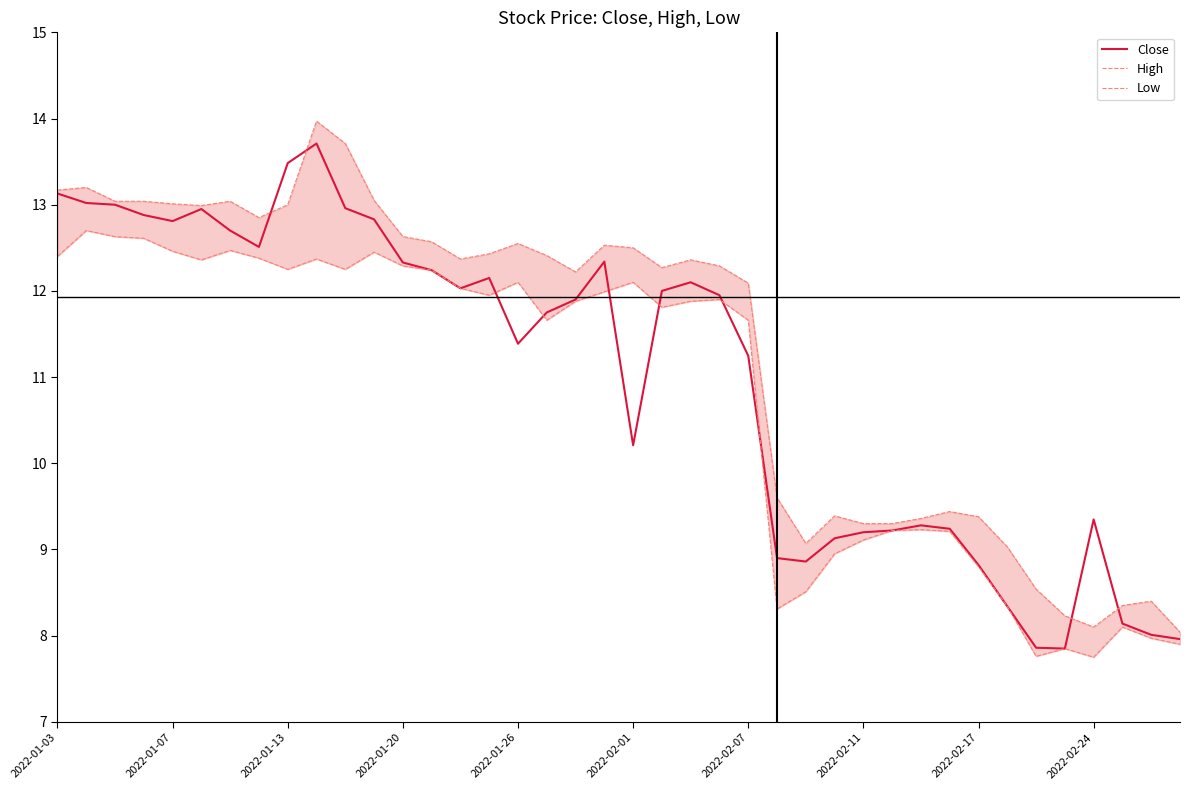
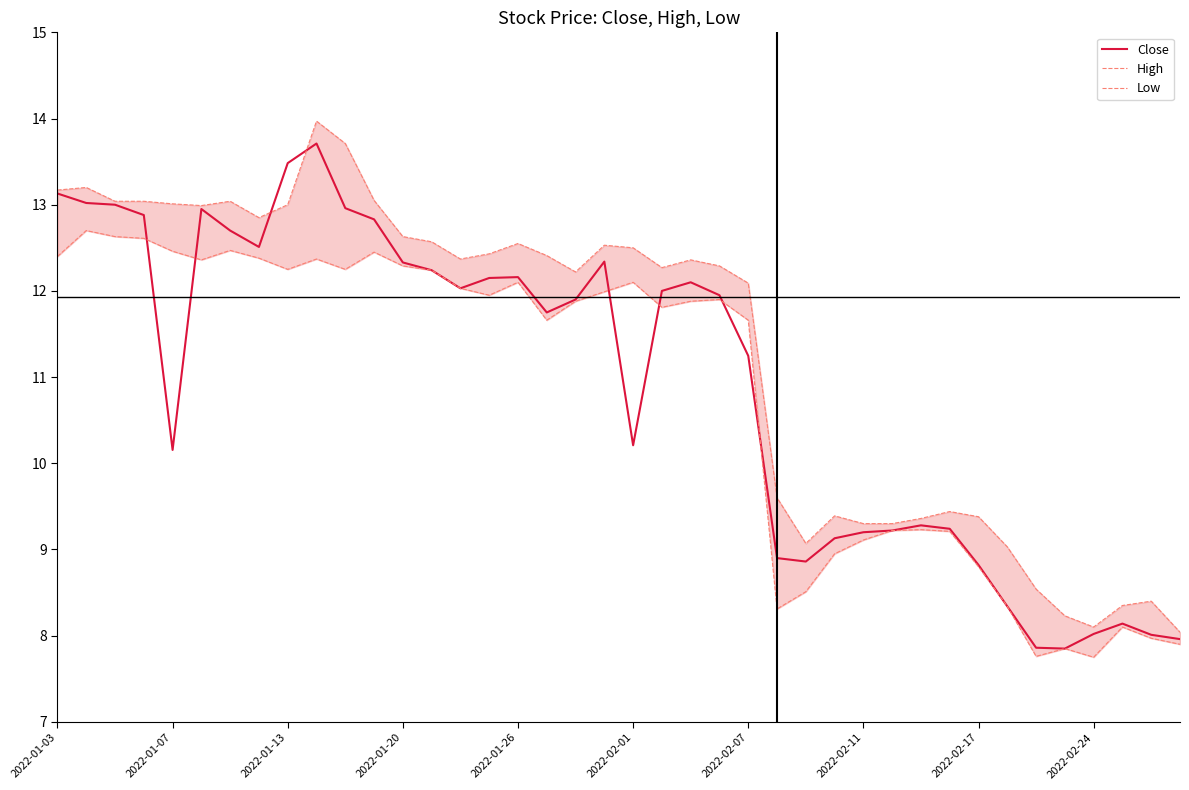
Close, 2022-01-07: 12.8 -> 10.2
Close, 2022-01-26: 11.4 -> 12.2
Close, 2022-02-24: 9.3 -> 8.0
